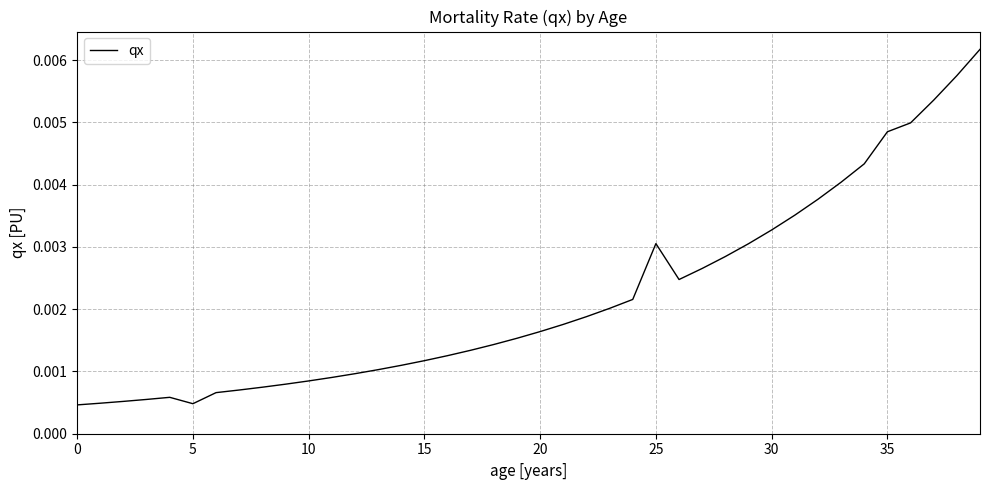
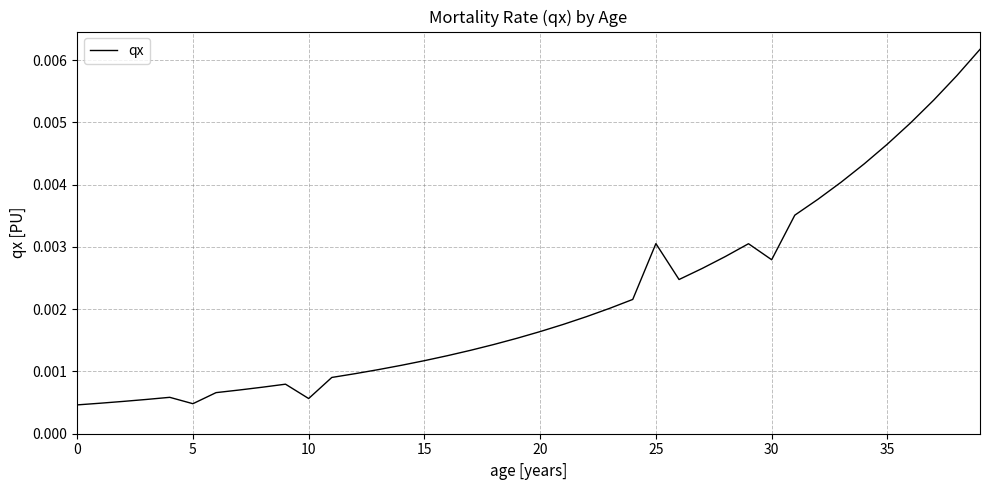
10: 0.0008 -> 0.0006
30: 0.0033 -> 0.0028
35: 0.0048 -> 0.0047
